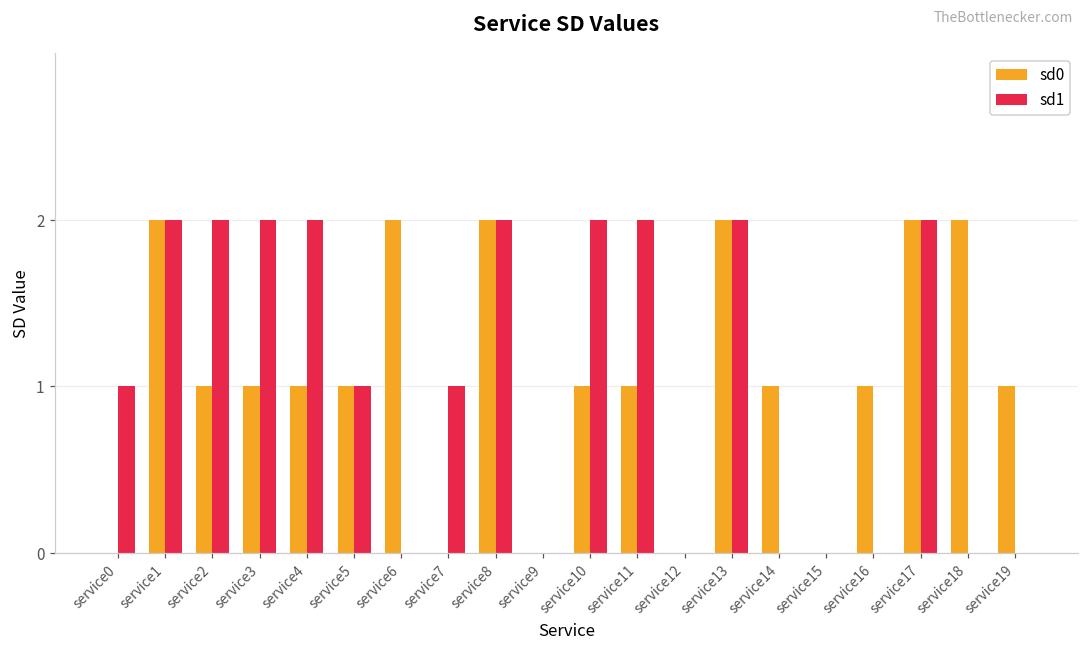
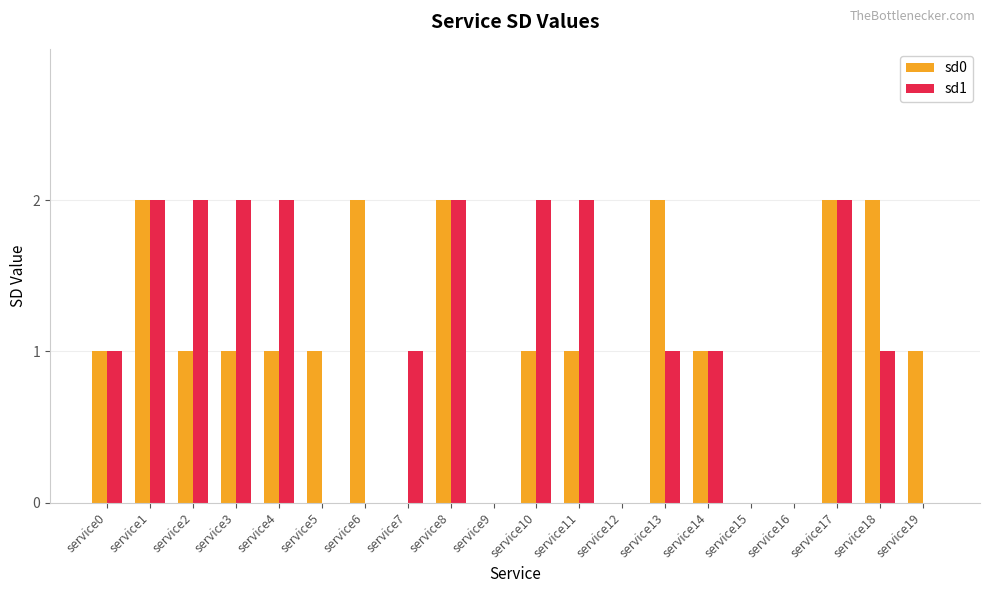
sd0, service0: 0 -> 1
sd1, service5: 1 -> 0
sd1, service13: 2 -> 1
sd1, service14: 0 -> 1
sd0, service16: 1 -> 0
sd1, service18: 0 -> 1
